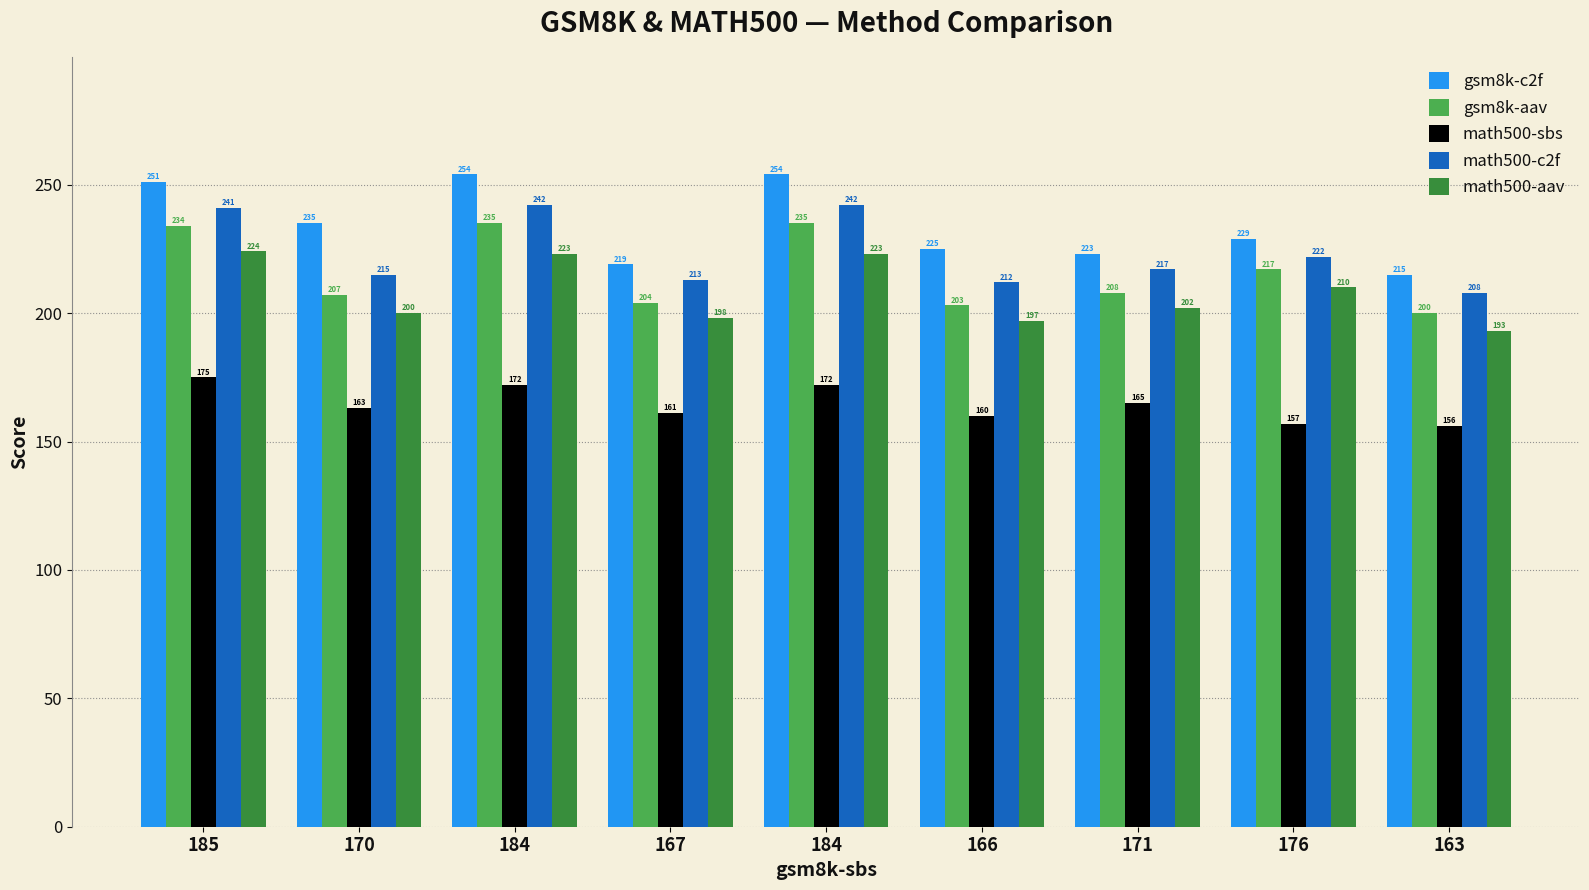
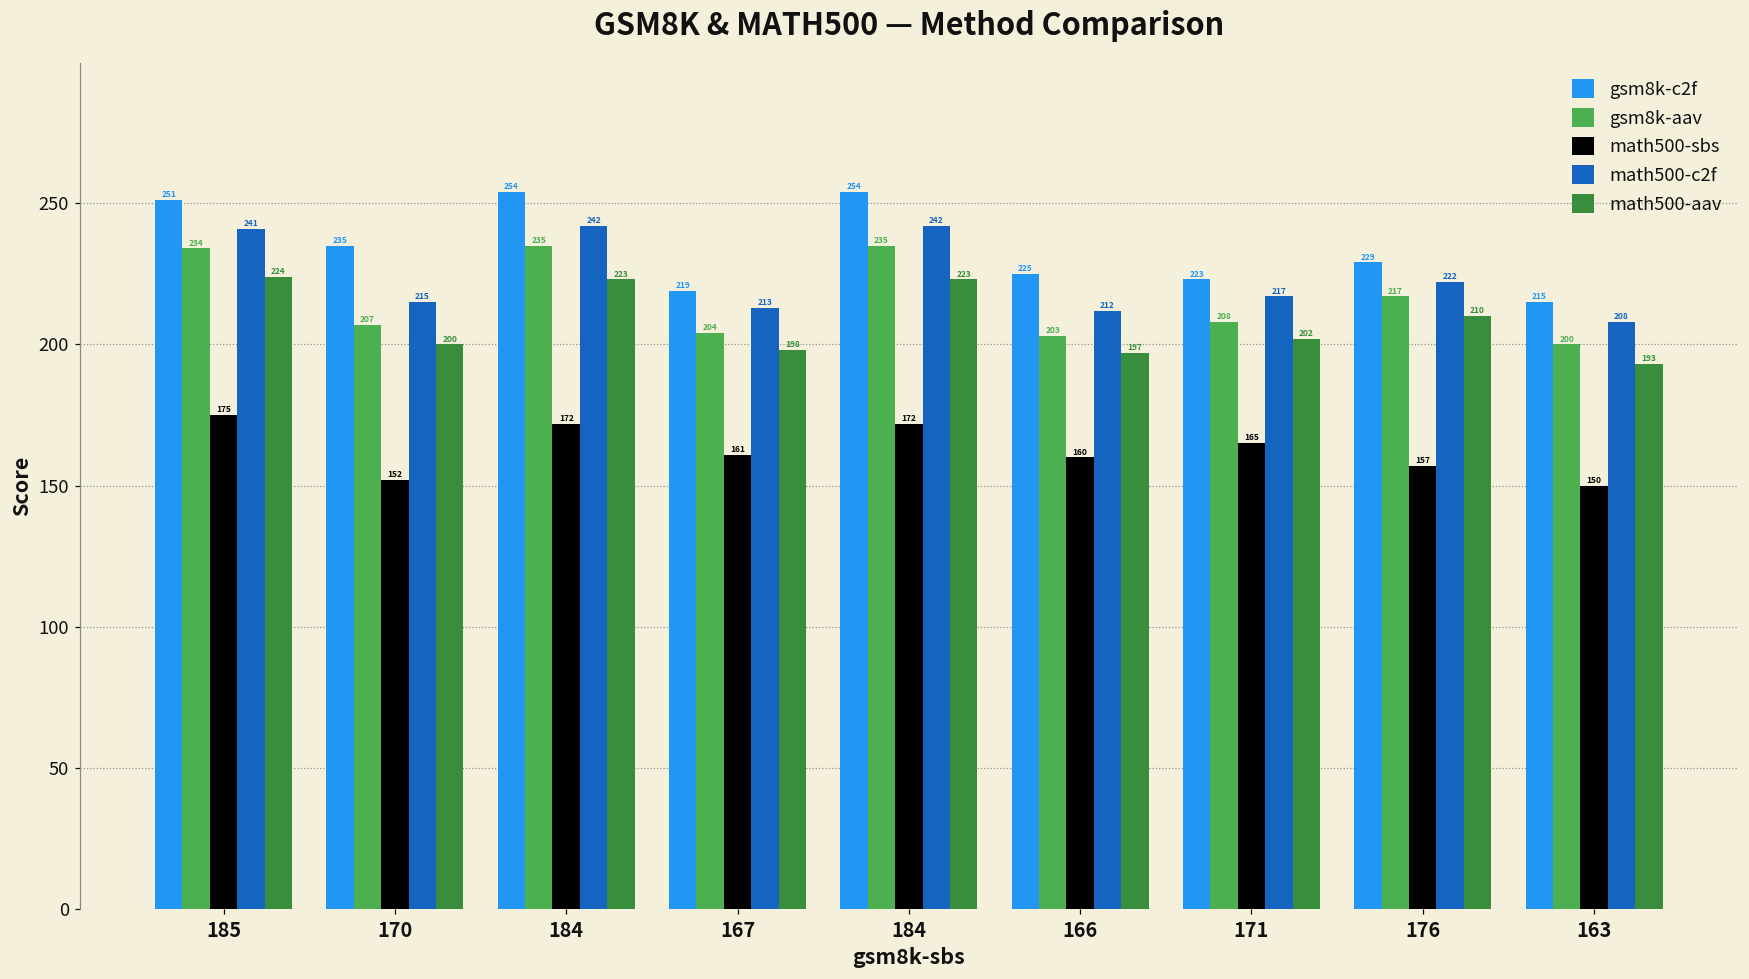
math500-sbs, 170: 163 -> 152
math500-sbs, 163: 156 -> 150
